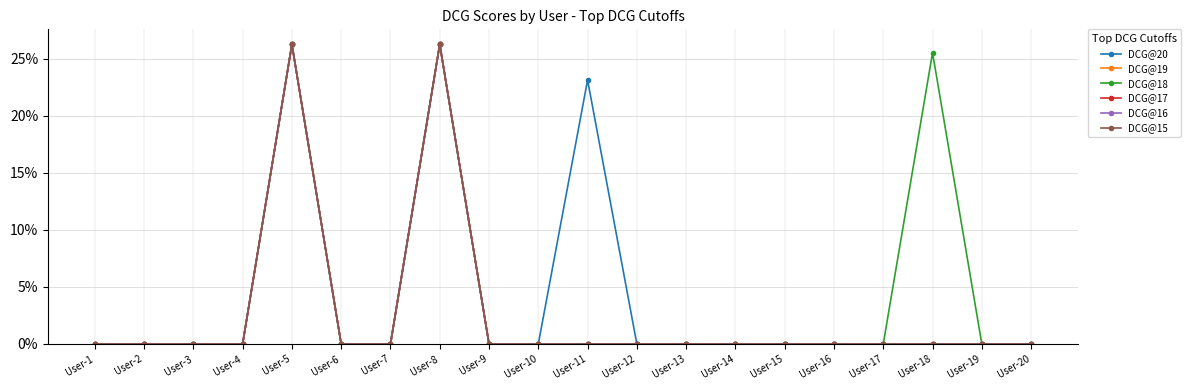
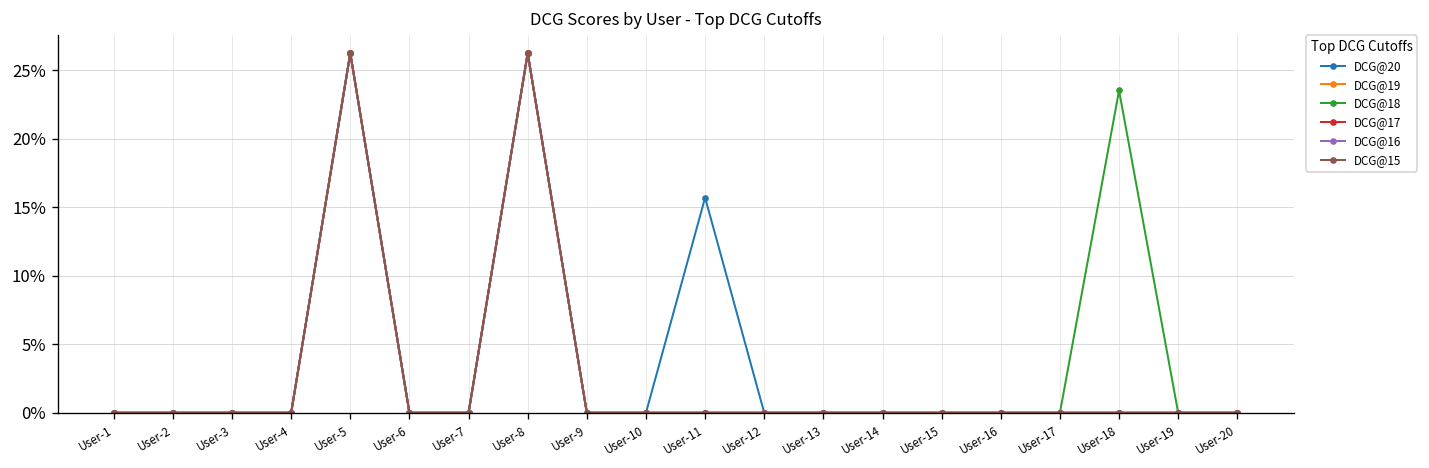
DCG@20, User-11: 23.1% -> 15.7%
DCG@18, User-18: 25.5% -> 23.5%
